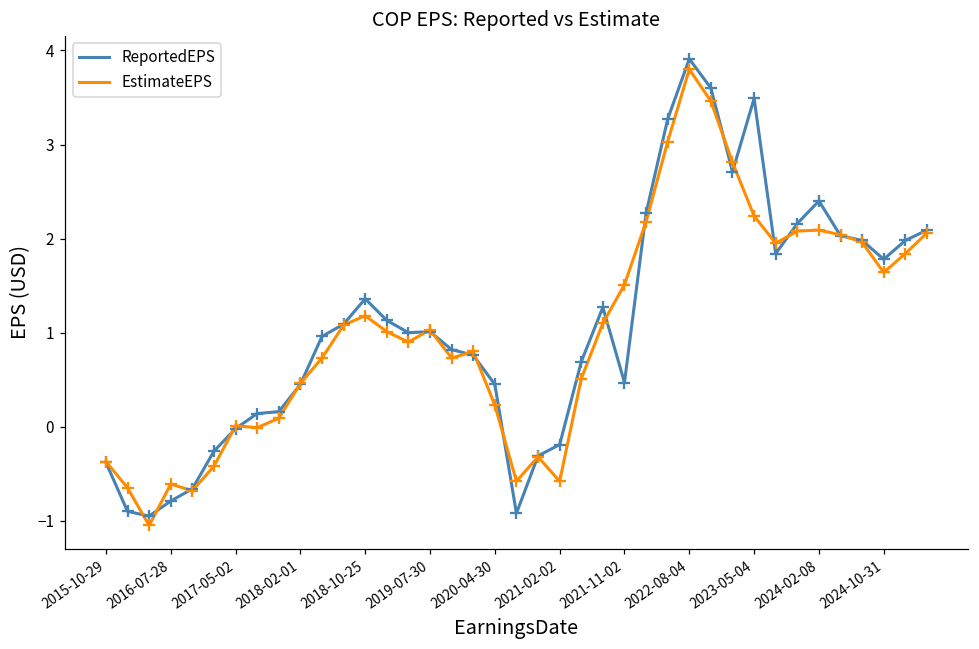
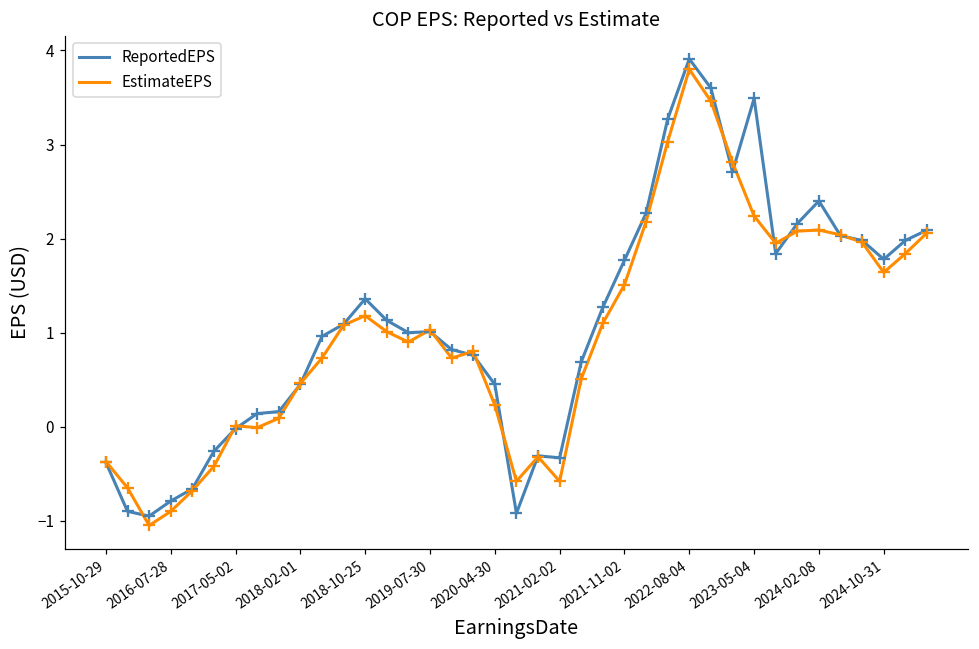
EstimateEPS, 2016-07-28: -0.6 -> -0.9
ReportedEPS, 2021-02-02: -0.2 -> -0.3
ReportedEPS, 2021-11-02: 0.5 -> 1.8
